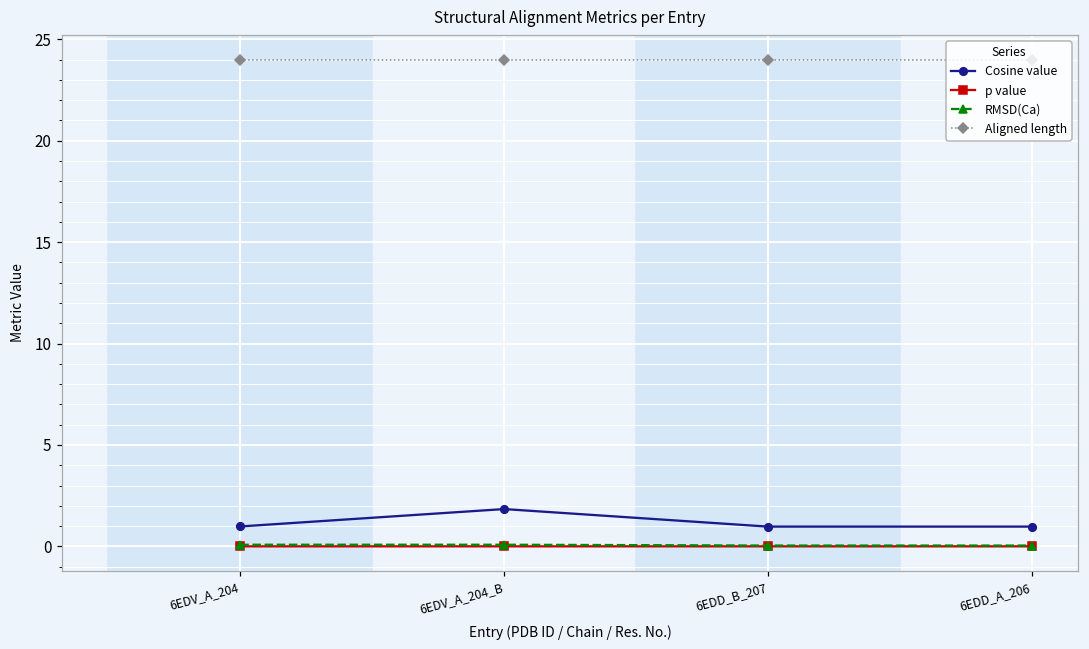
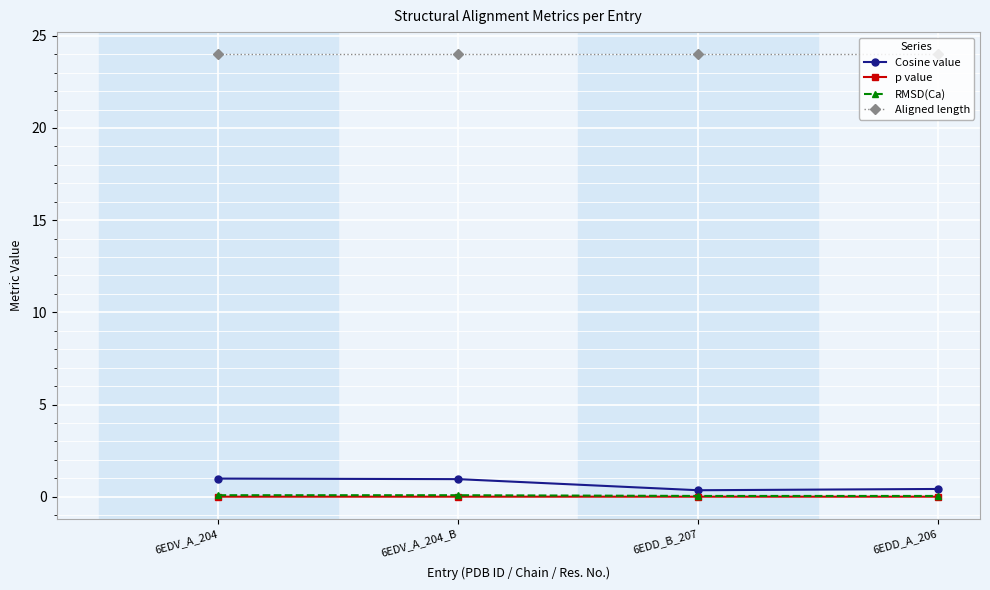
Cosine value, 6EDV_A_204_B: 1.8 -> 1.0
Cosine value, 6EDD_B_207: 1.0 -> 0.4
Cosine value, 6EDD_A_206: 1.0 -> 0.4
